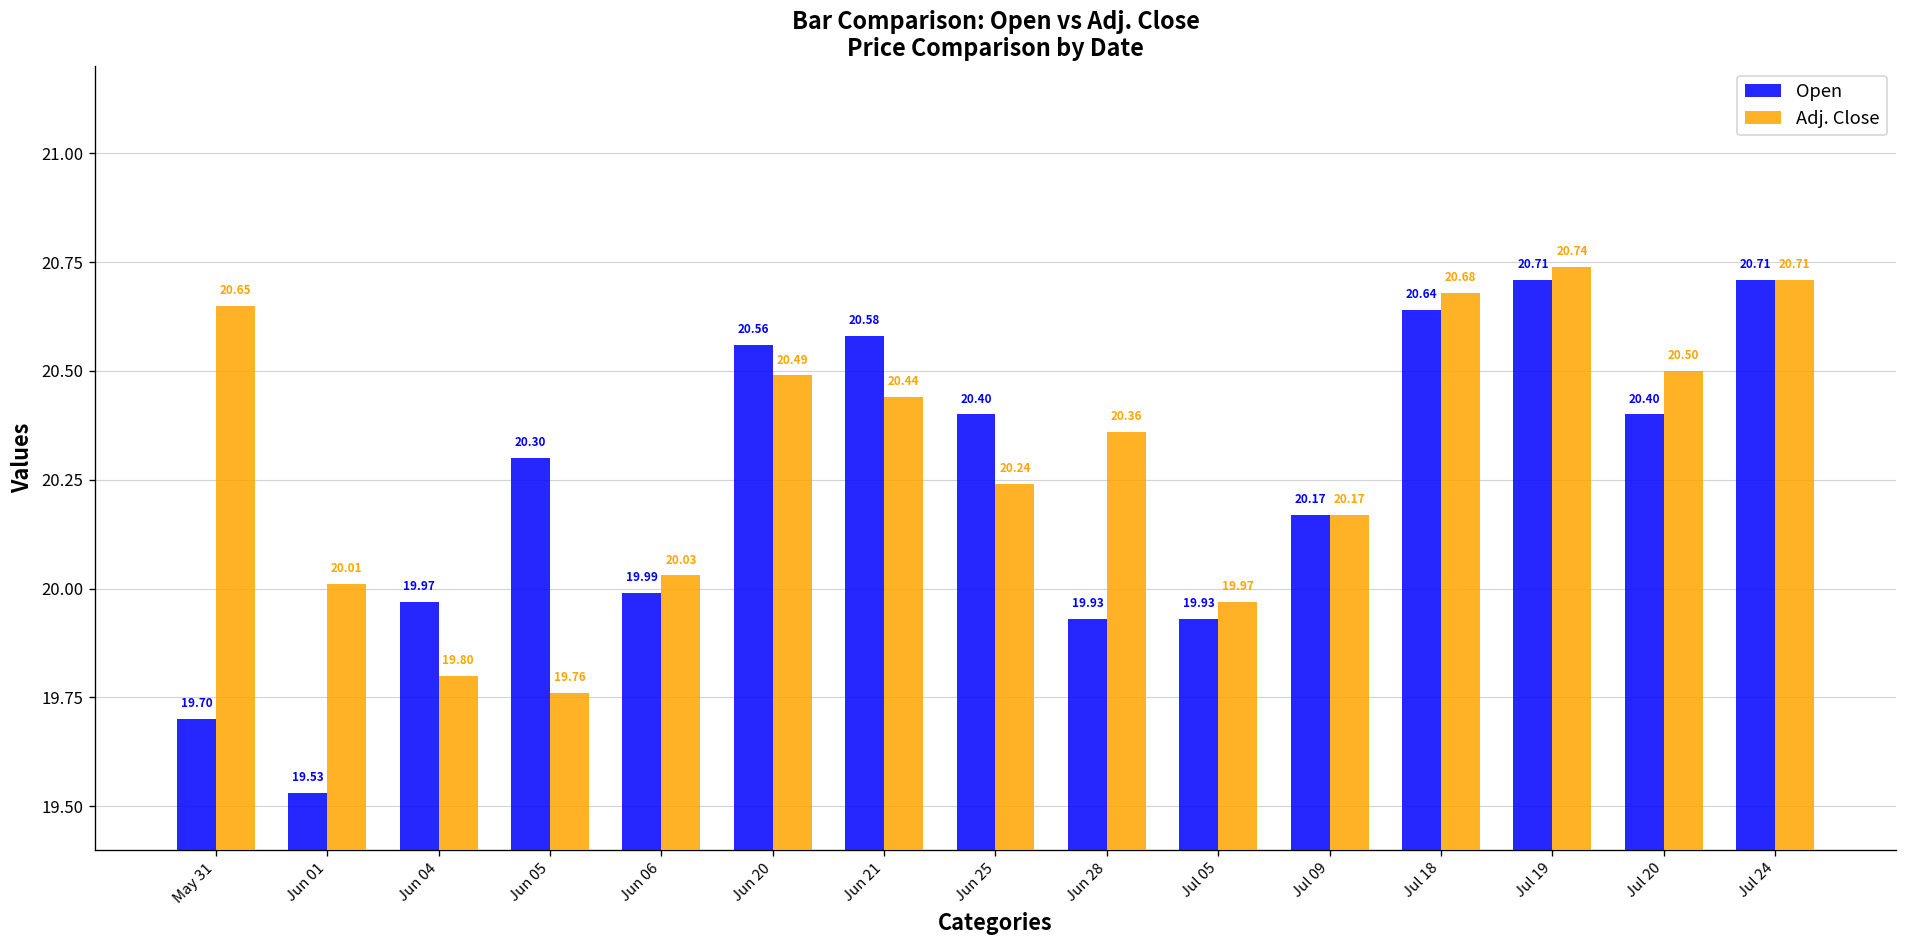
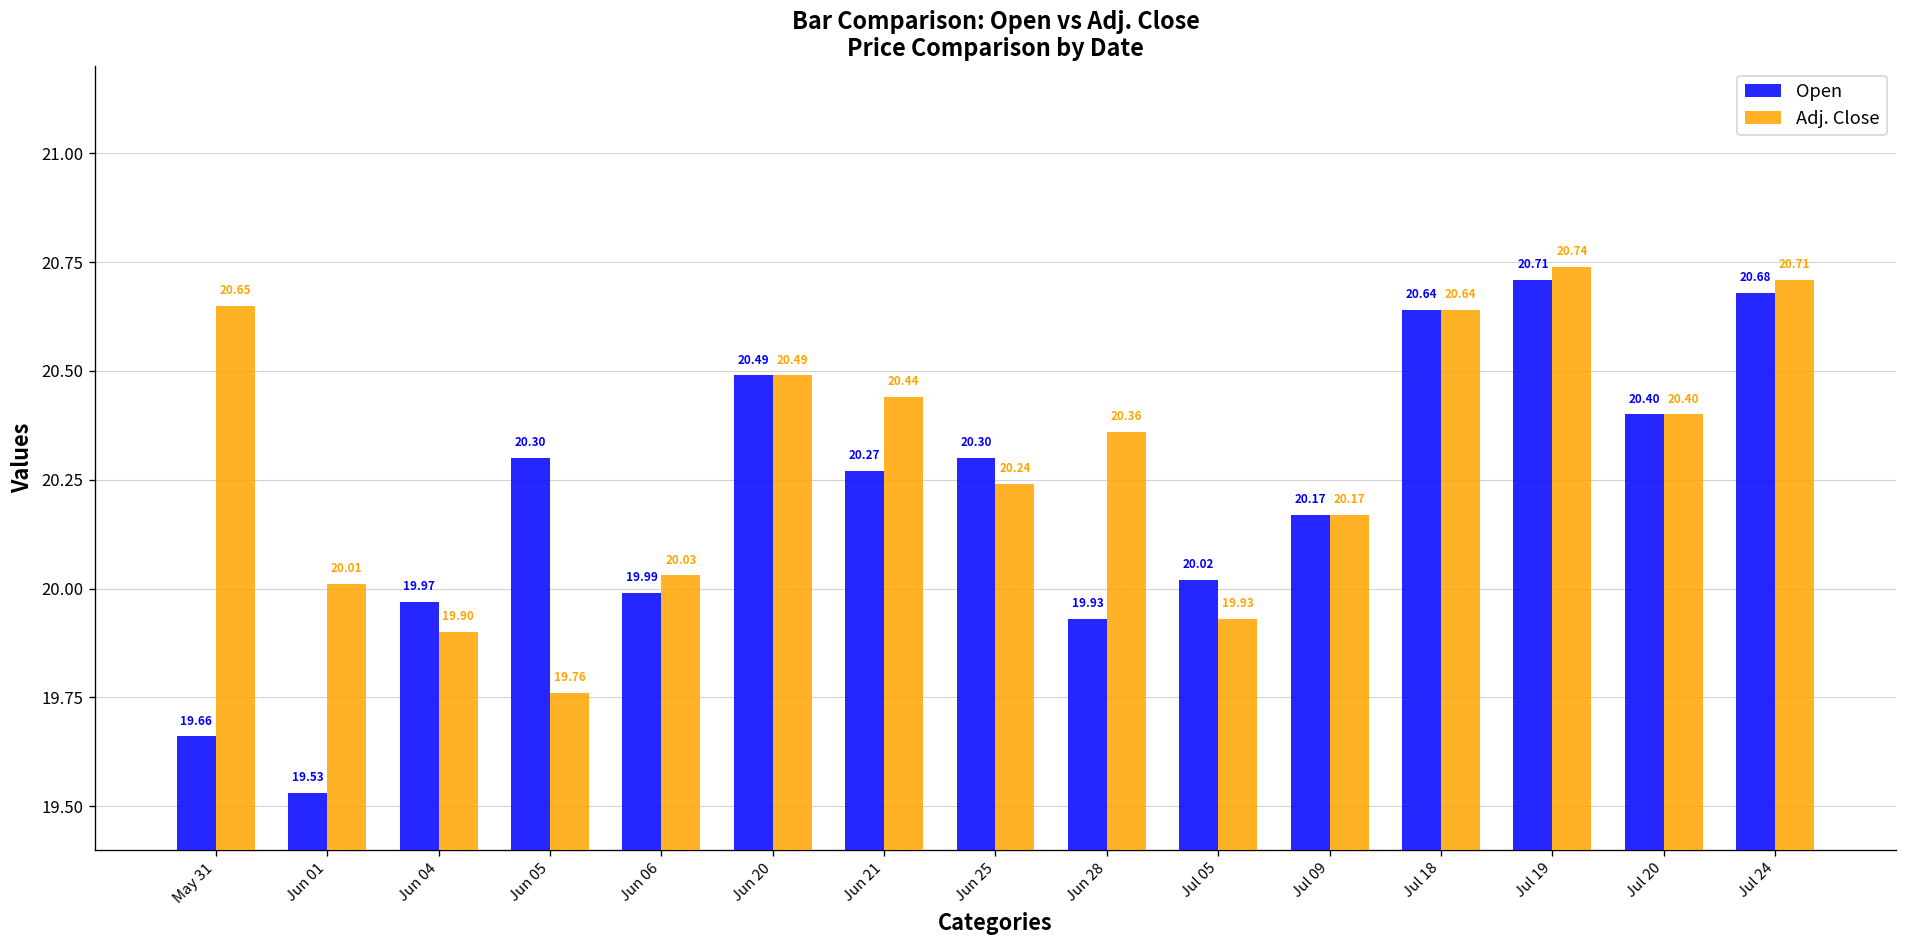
Open, May 31: 19.70 -> 19.66
Adj. Close, Jun 04: 19.80 -> 19.90
Open, Jun 20: 20.56 -> 20.49
Open, Jun 21: 20.58 -> 20.27
Open, Jun 25: 20.40 -> 20.30
Open, Jul 05: 19.93 -> 20.02
Adj. Close, Jul 05: 19.97 -> 19.93
Adj. Close, Jul 18: 20.68 -> 20.64
Adj. Close, Jul 20: 20.50 -> 20.40
Open, Jul 24: 20.71 -> 20.68
